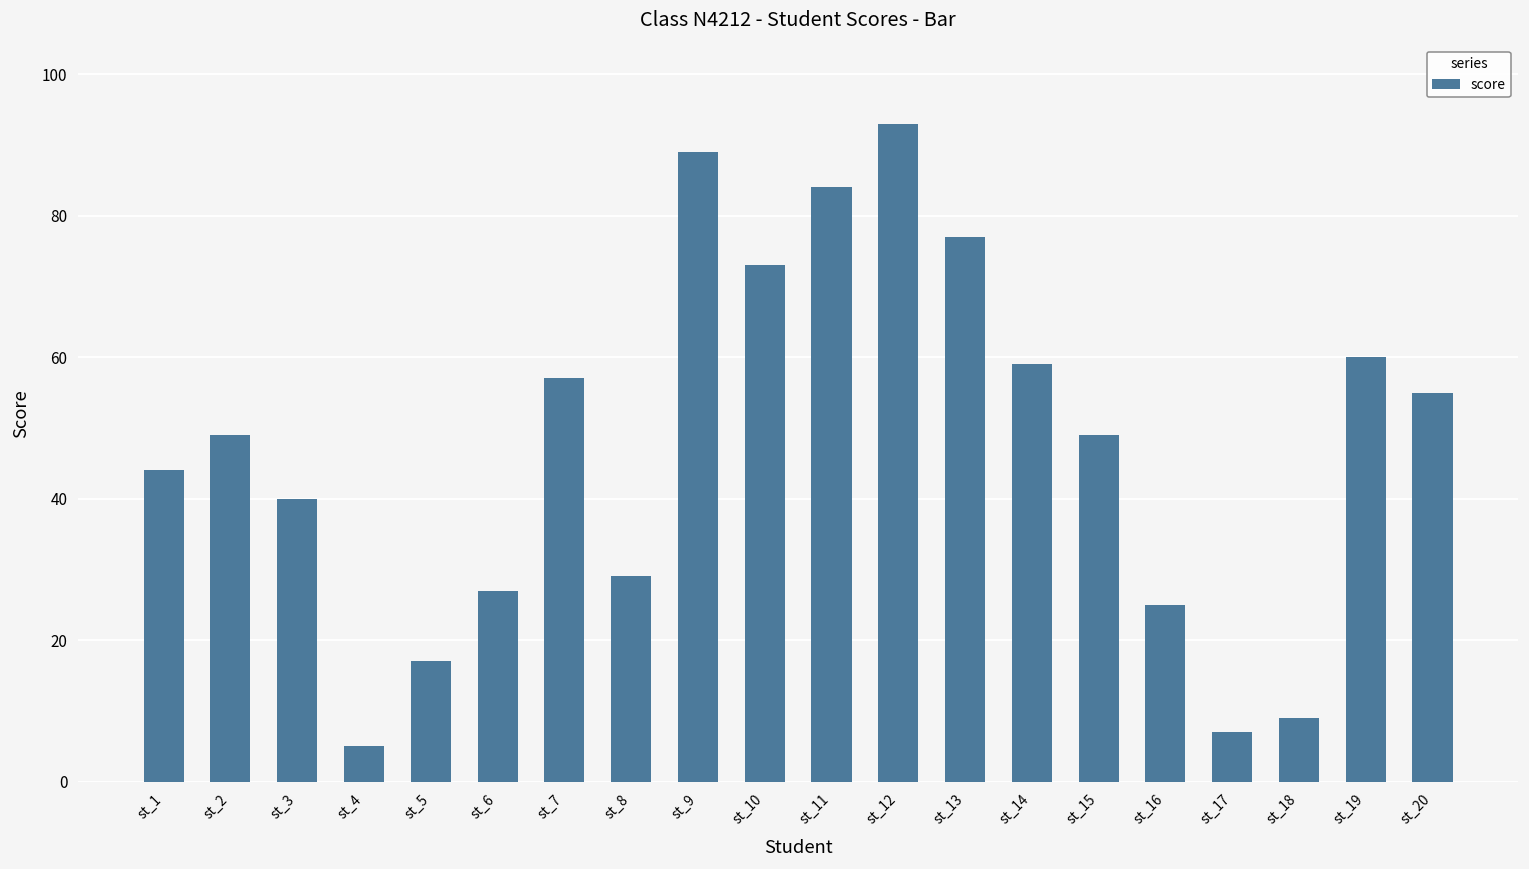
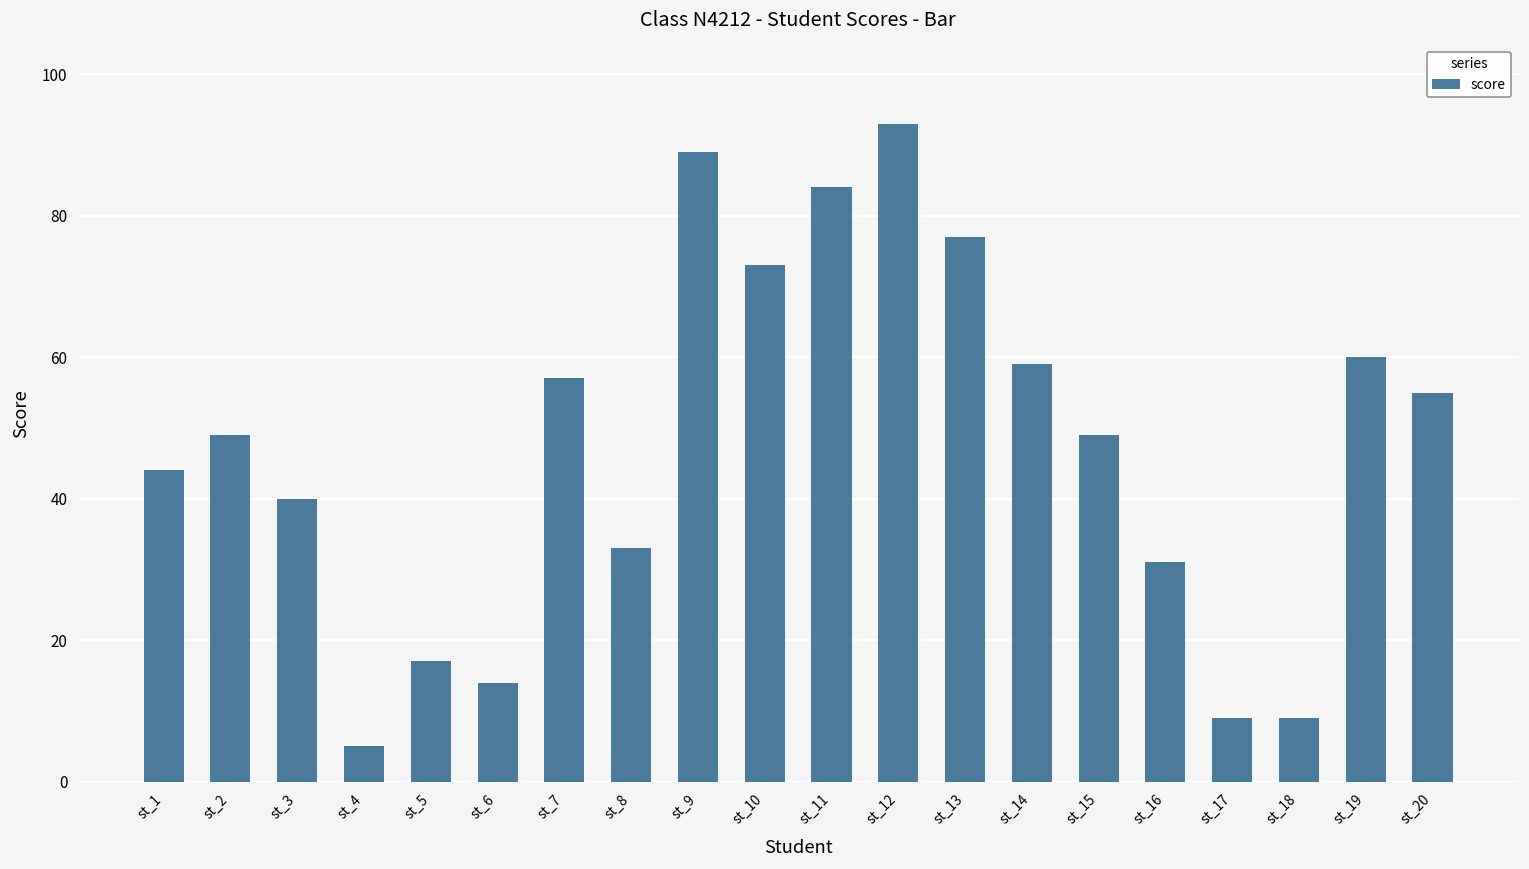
st_6: 27 -> 14
st_8: 29 -> 33
st_16: 25 -> 31
st_17: 7 -> 9
